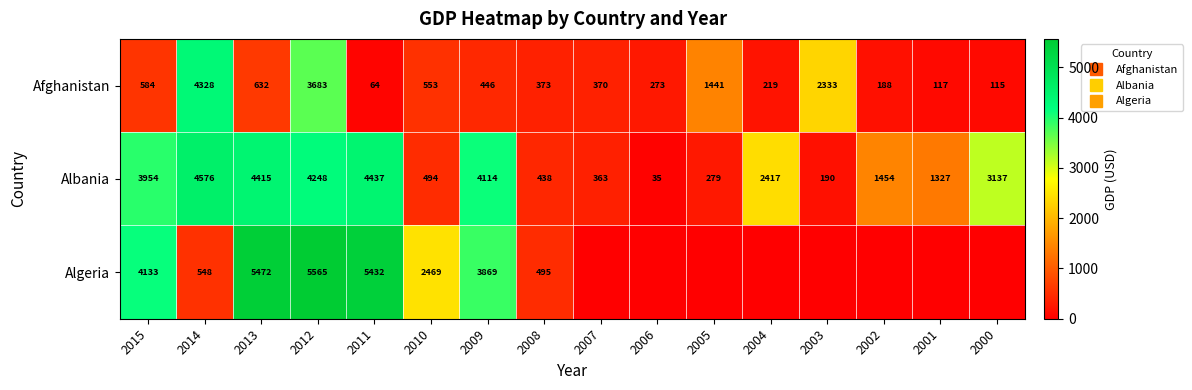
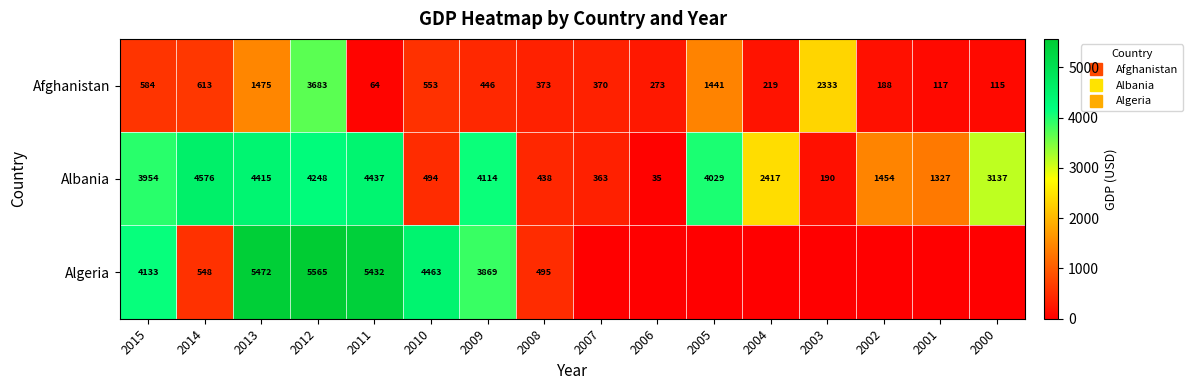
Afghanistan, 2014: 4328 -> 613
Afghanistan, 2013: 632 -> 1475
Albania, 2005: 279 -> 4029
Algeria, 2010: 2469 -> 4463
